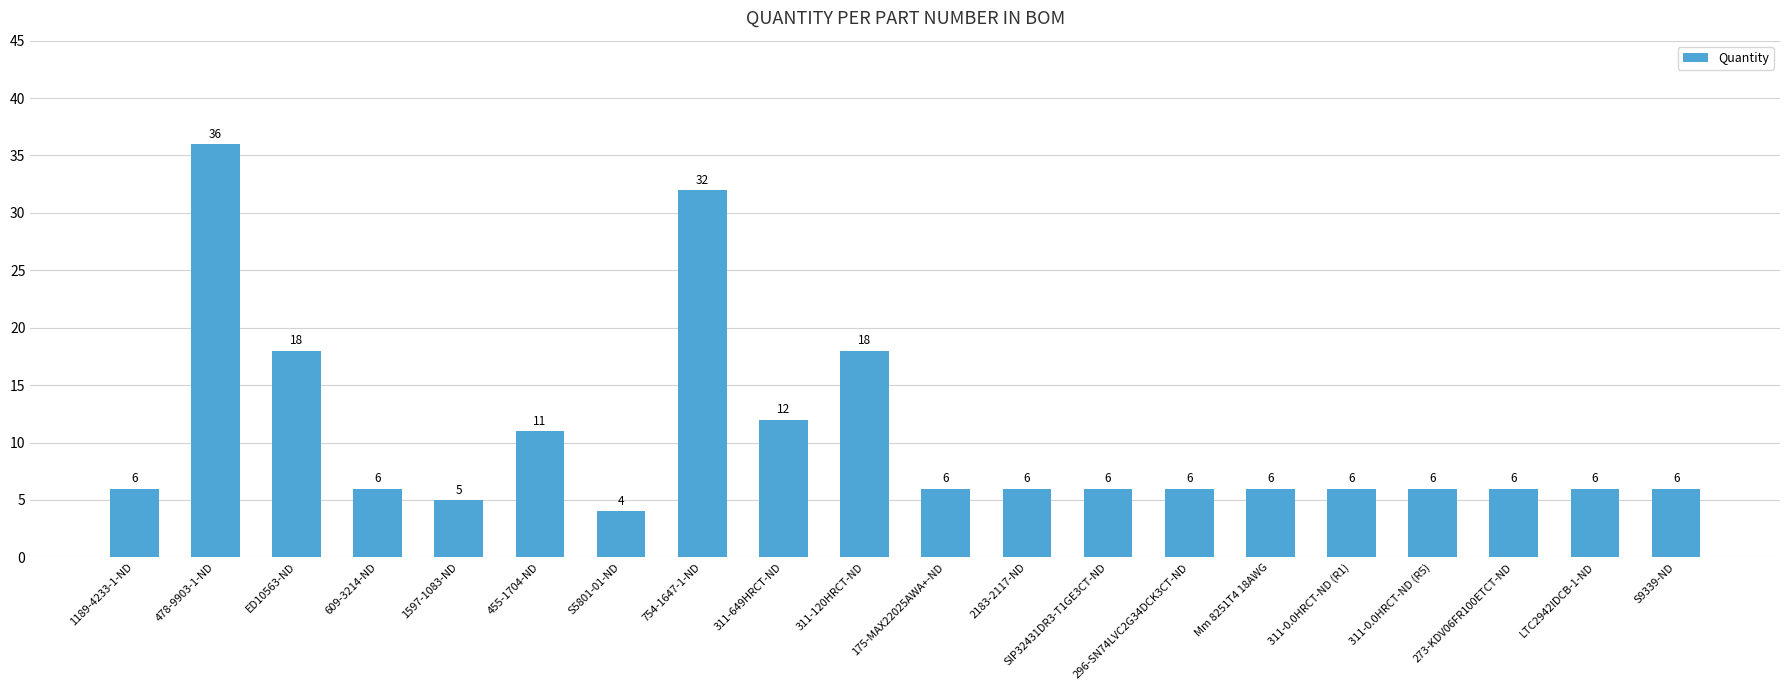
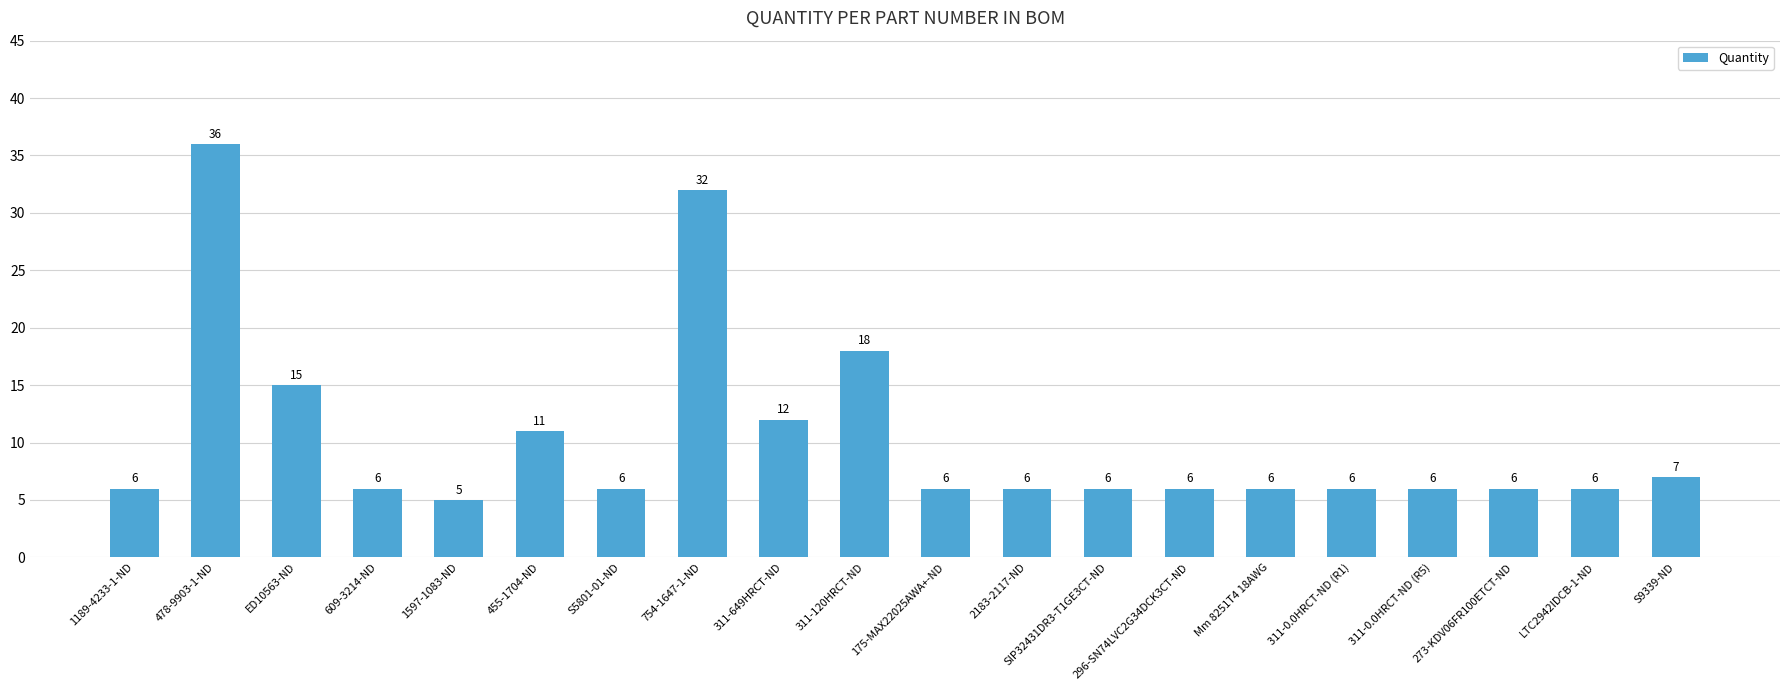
ED10563-ND: 18 -> 15
S5801-01-ND: 4 -> 6
S9339-ND: 6 -> 7
